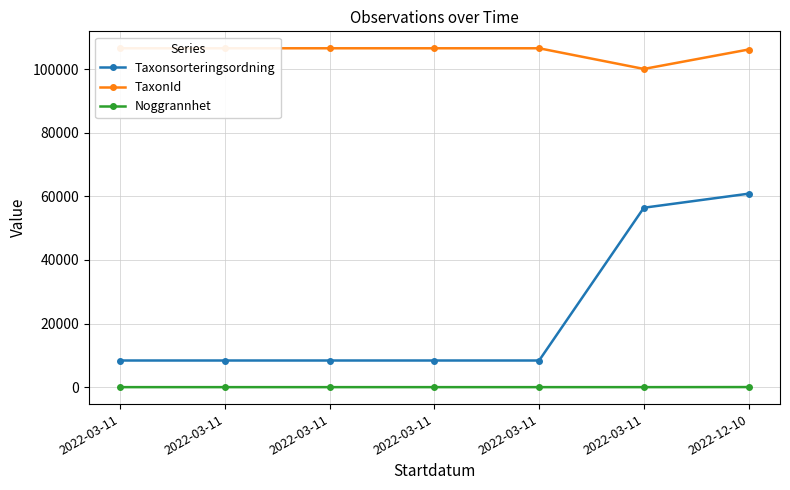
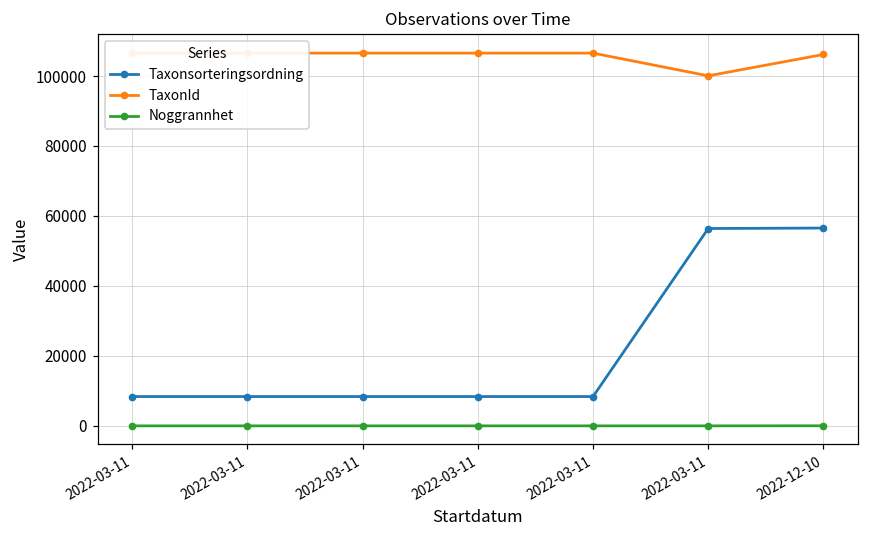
Taxonsorteringsordning, 2022-12-10: 61000 -> 57000
